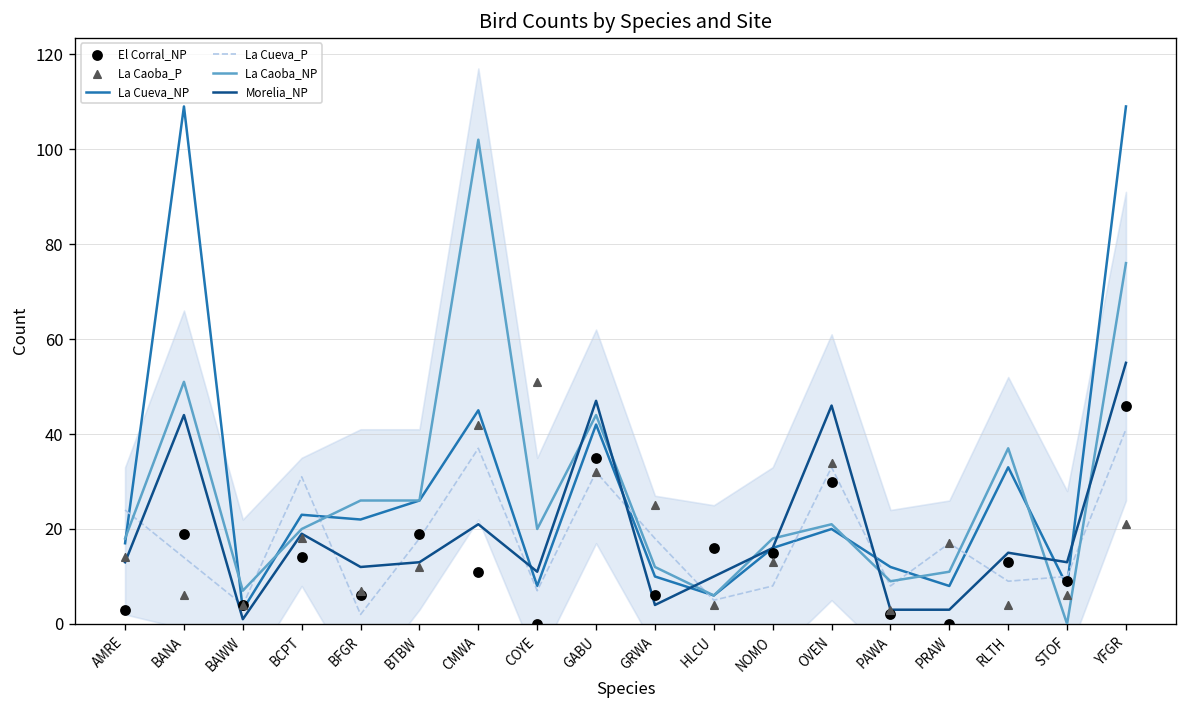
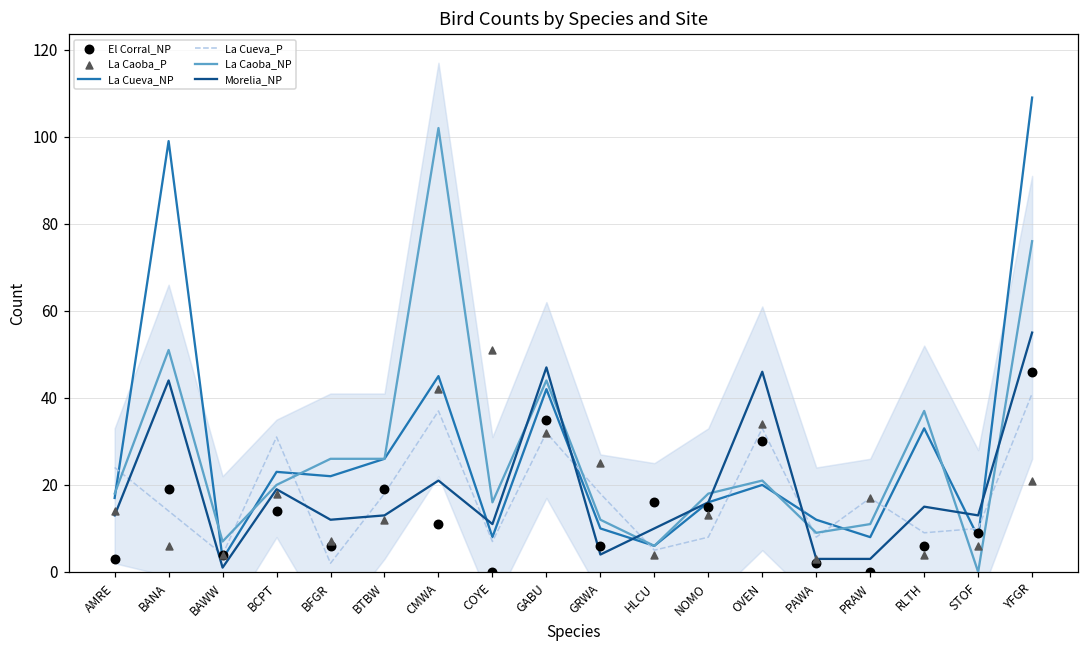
La Cueva_NP, BANA: 109 -> 99
La Caoba_NP, COYE: 20 -> 16
El Corral_NP, RLTH: 13 -> 6
